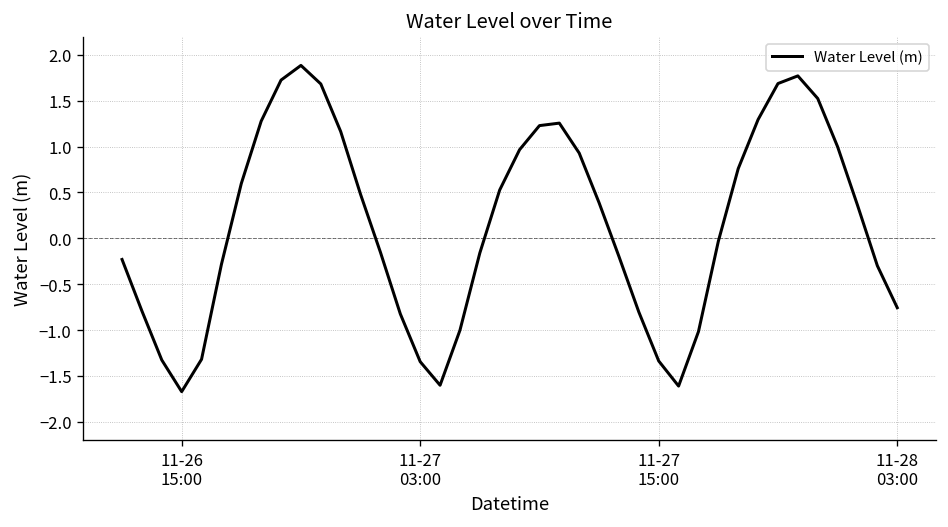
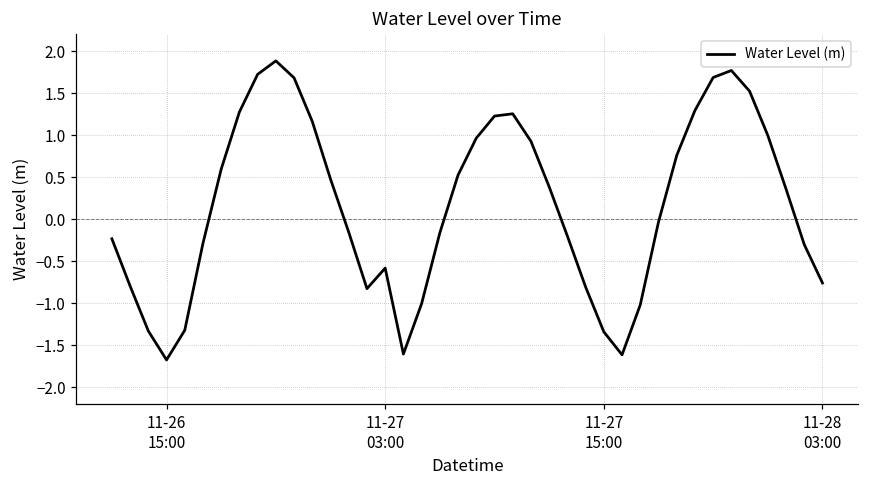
11-27 03:00: -1.3 -> -0.6
